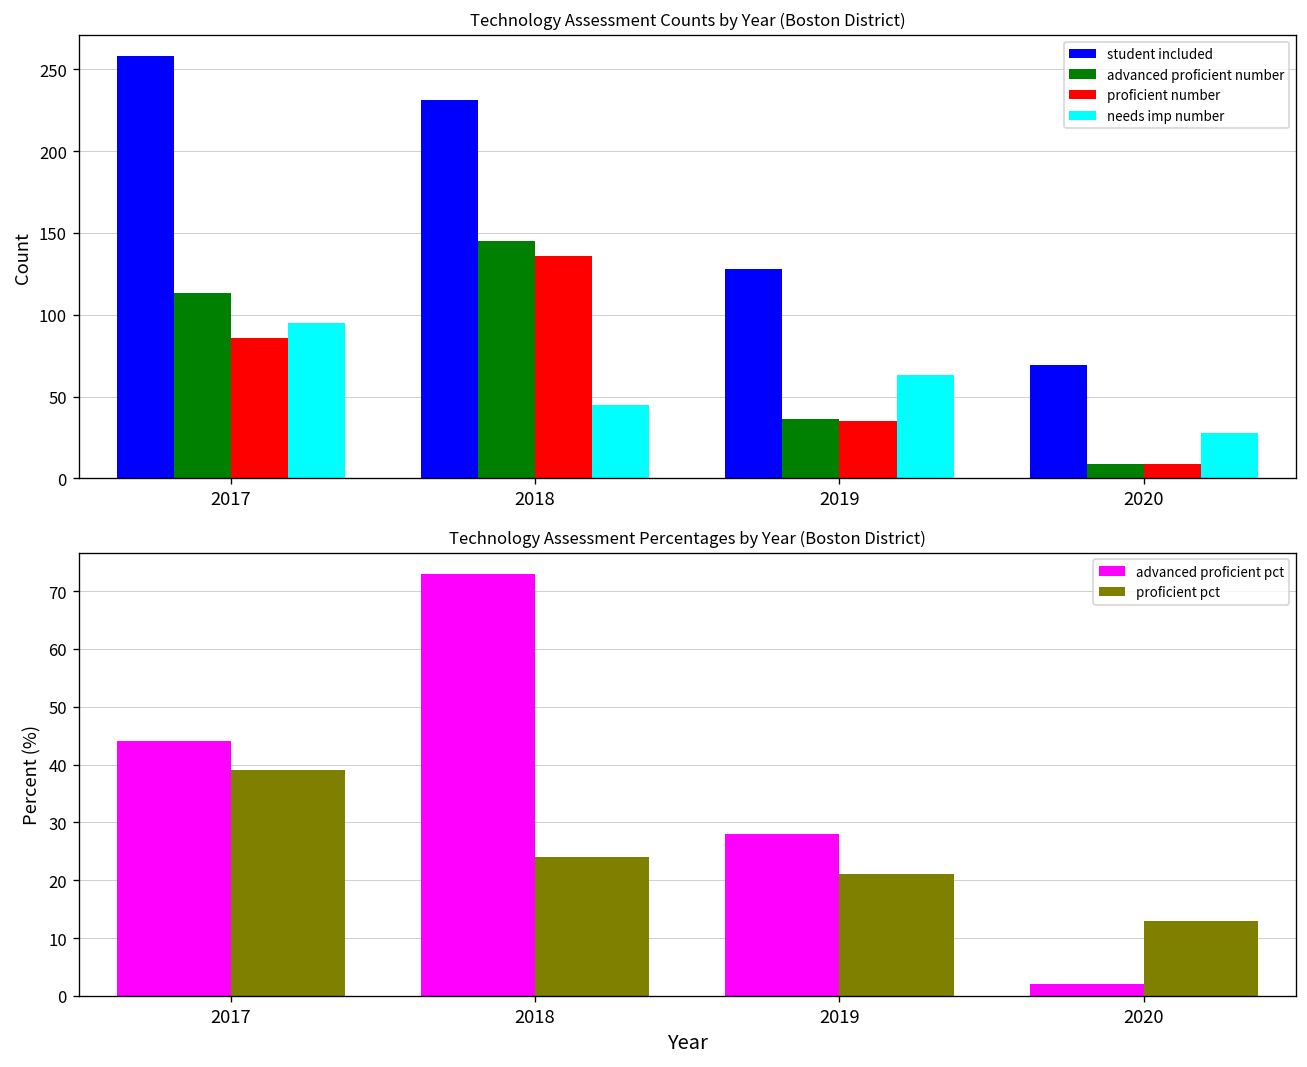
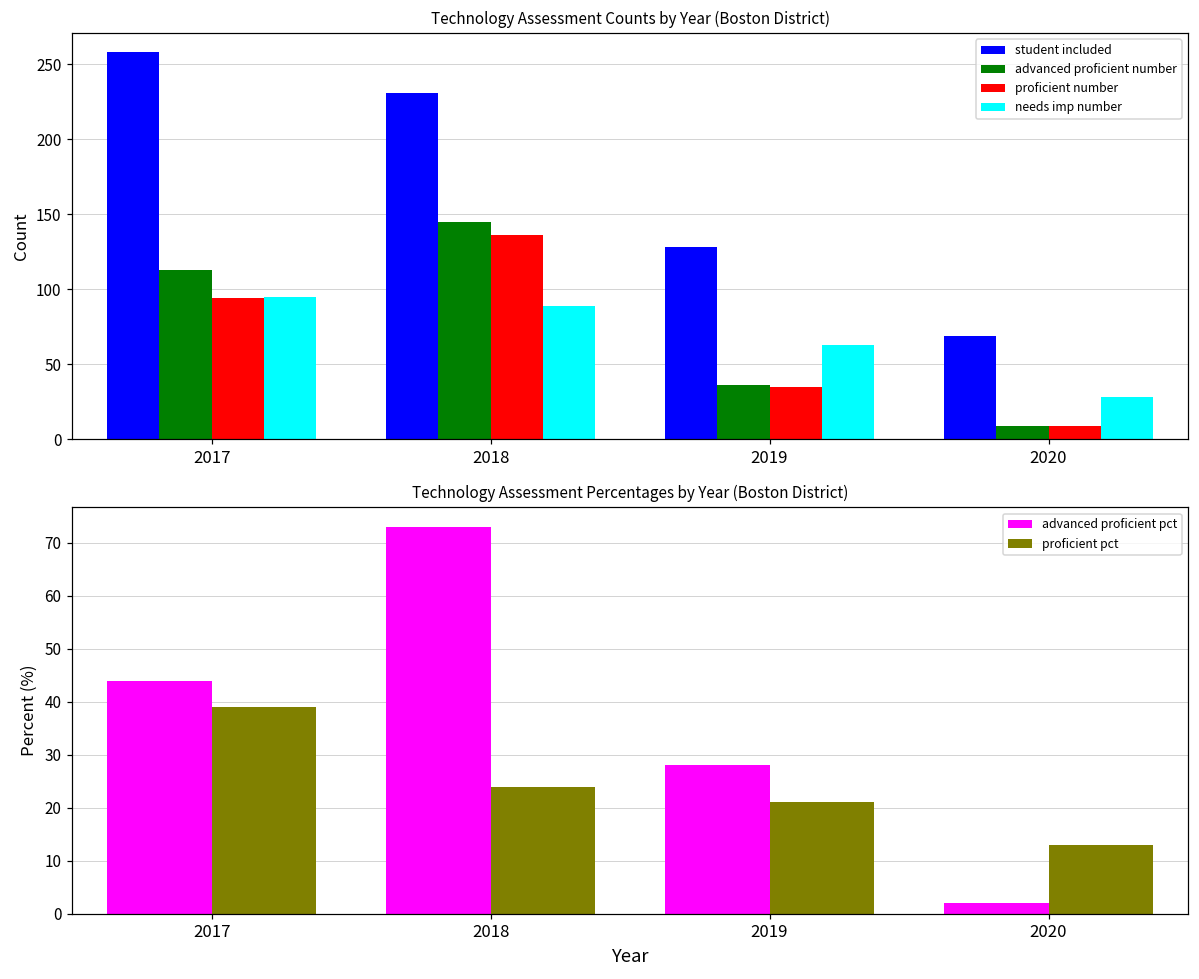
Technology Assessment Counts by Year (Boston District), proficient number, 2017: 86 -> 94
Technology Assessment Counts by Year (Boston District), needs imp number, 2018: 45 -> 89
